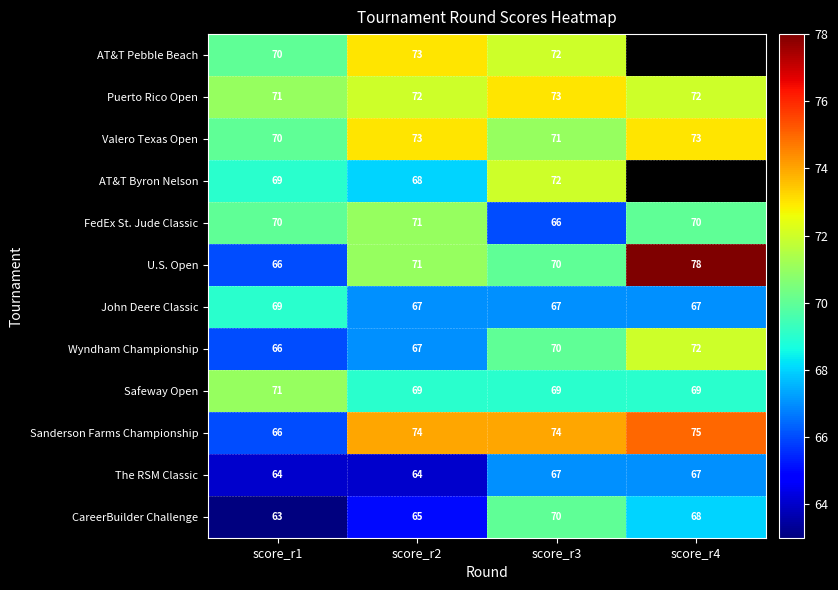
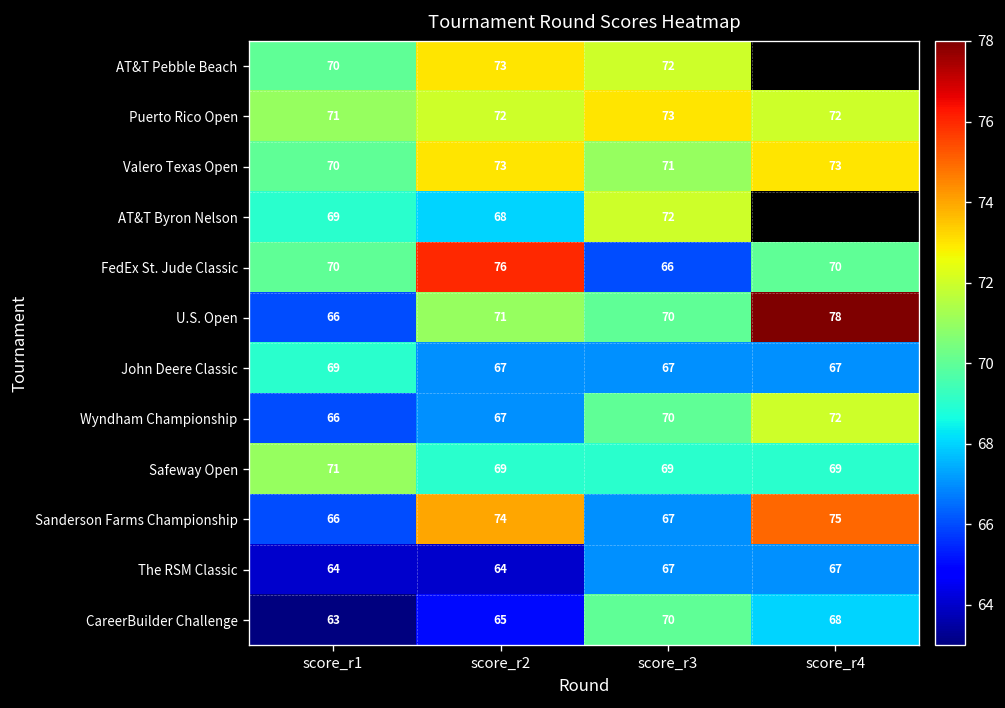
FedEx St. Jude Classic, score_r2: 71 -> 76
Sanderson Farms Championship, score_r3: 74 -> 67
